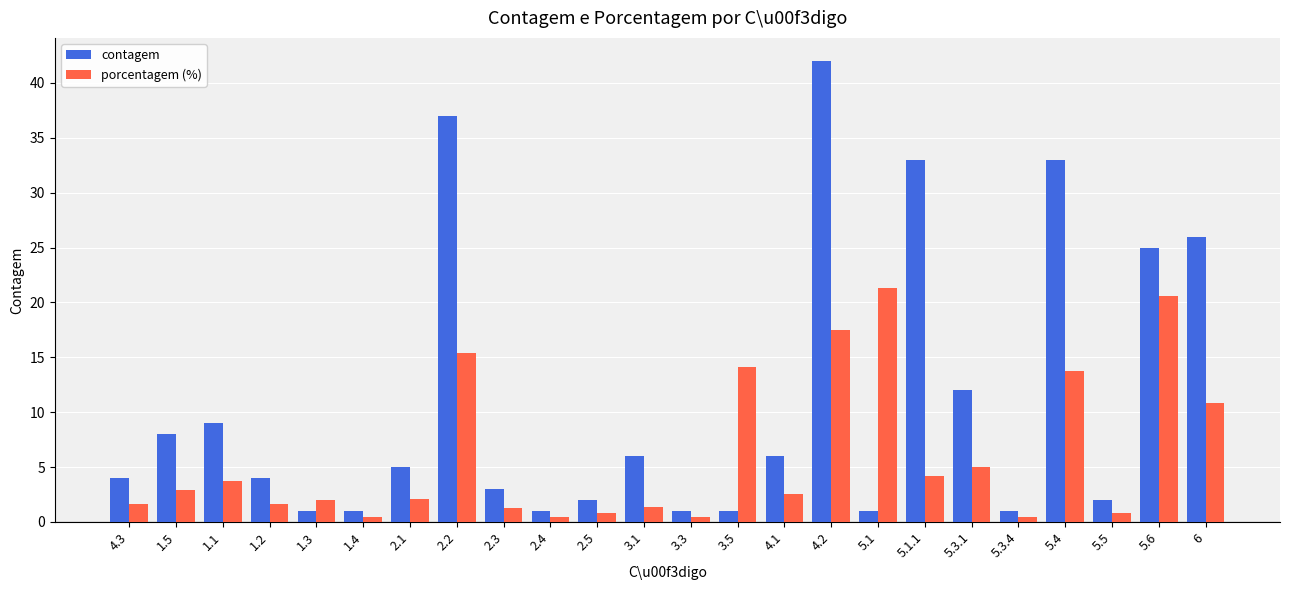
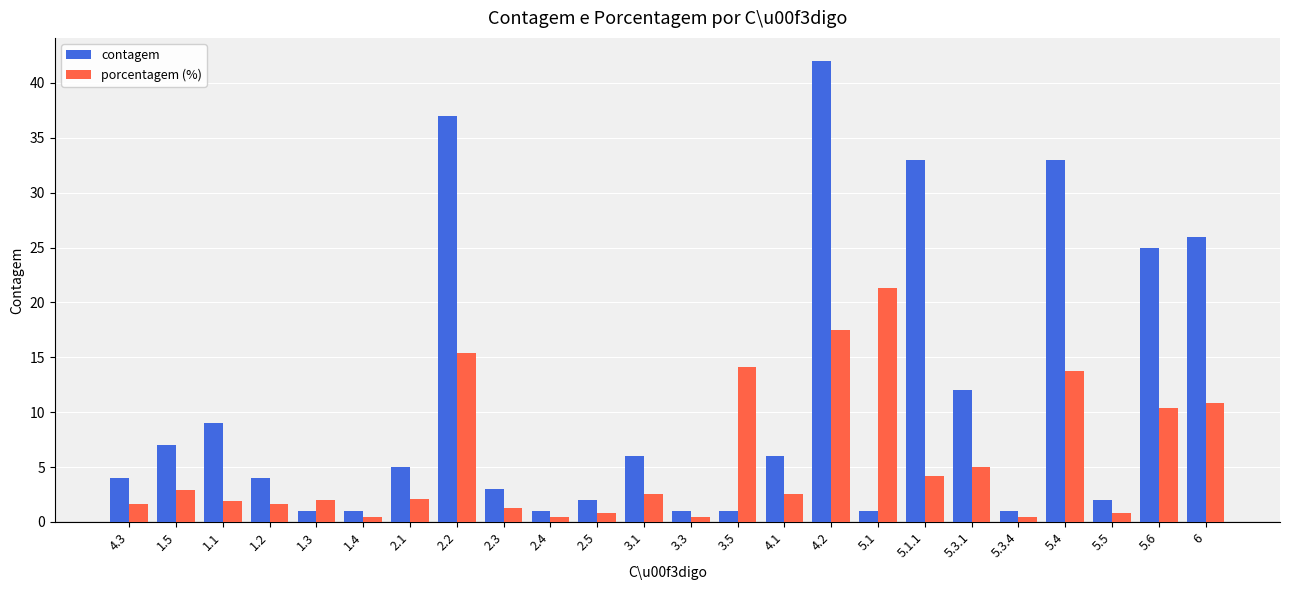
contagem, 1.5: 8 -> 7
porcentagem (%), 1.1: 3.8 -> 1.9
porcentagem (%), 3.1: 1.4 -> 2.5
porcentagem (%), 5.6: 20.5 -> 10.4
